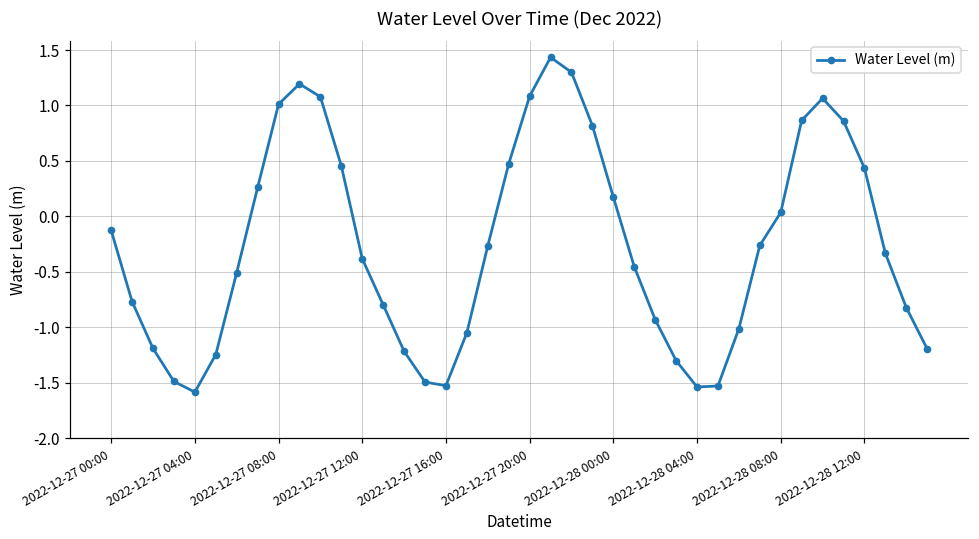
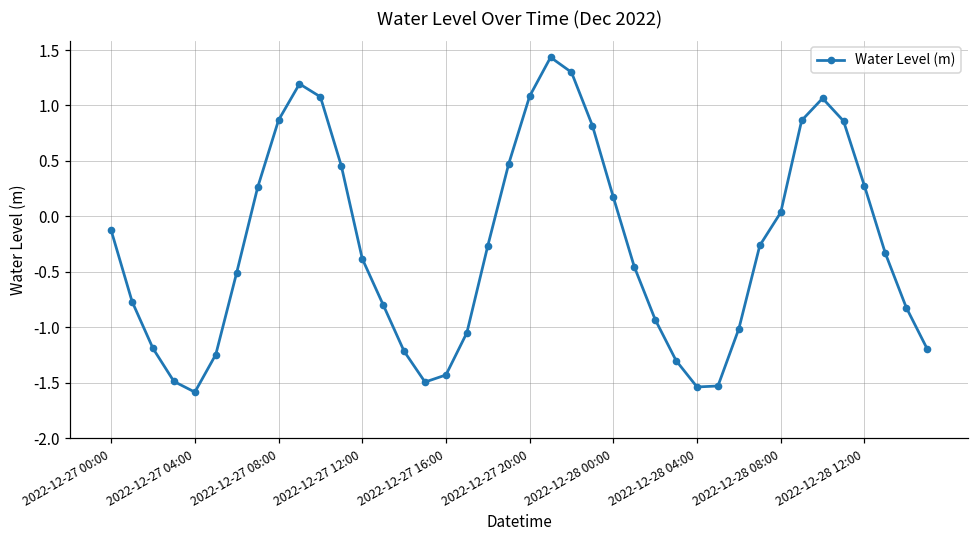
2022-12-27 08:00: 1.01 -> 0.87
2022-12-27 16:00: -1.53 -> -1.43
2022-12-28 12:00: 0.44 -> 0.27
